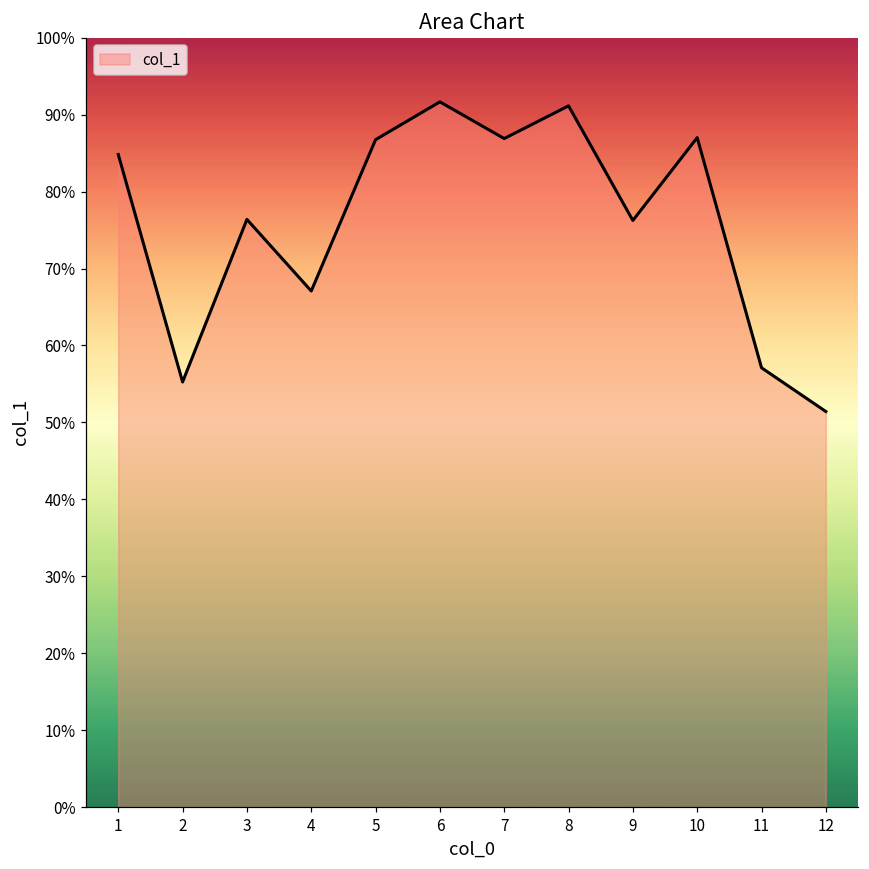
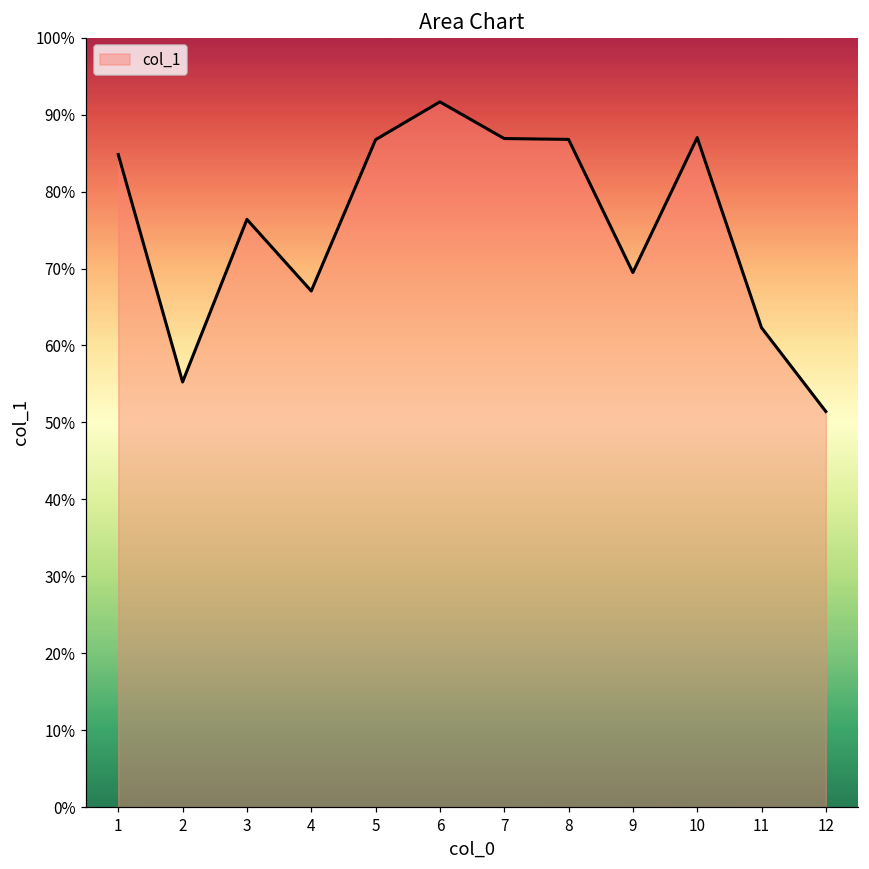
8: 91% -> 87%
9: 76% -> 69%
11: 57% -> 62%
